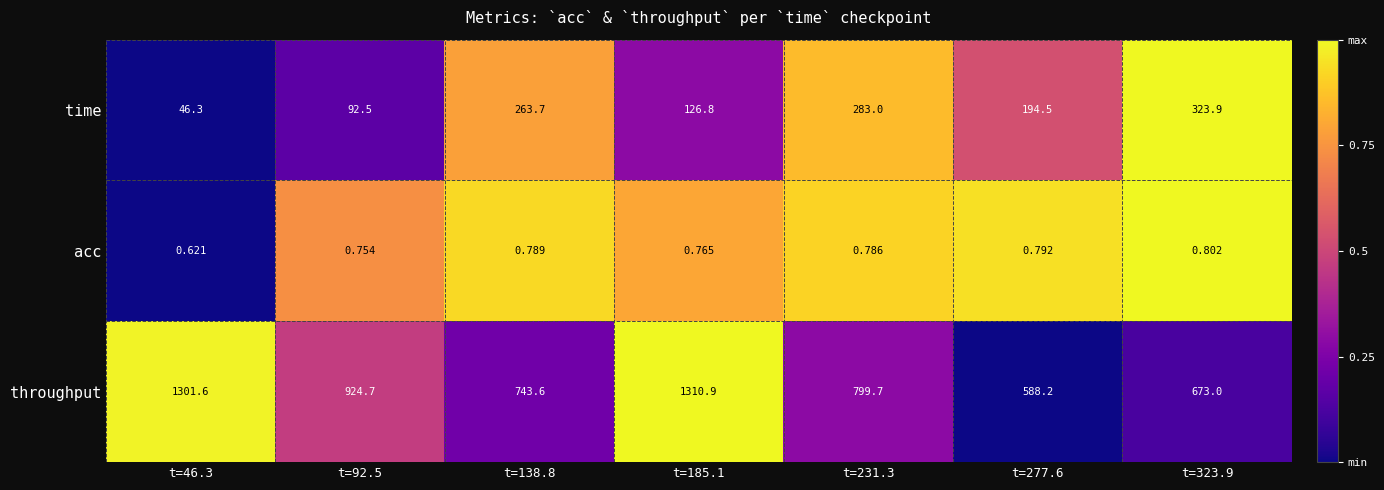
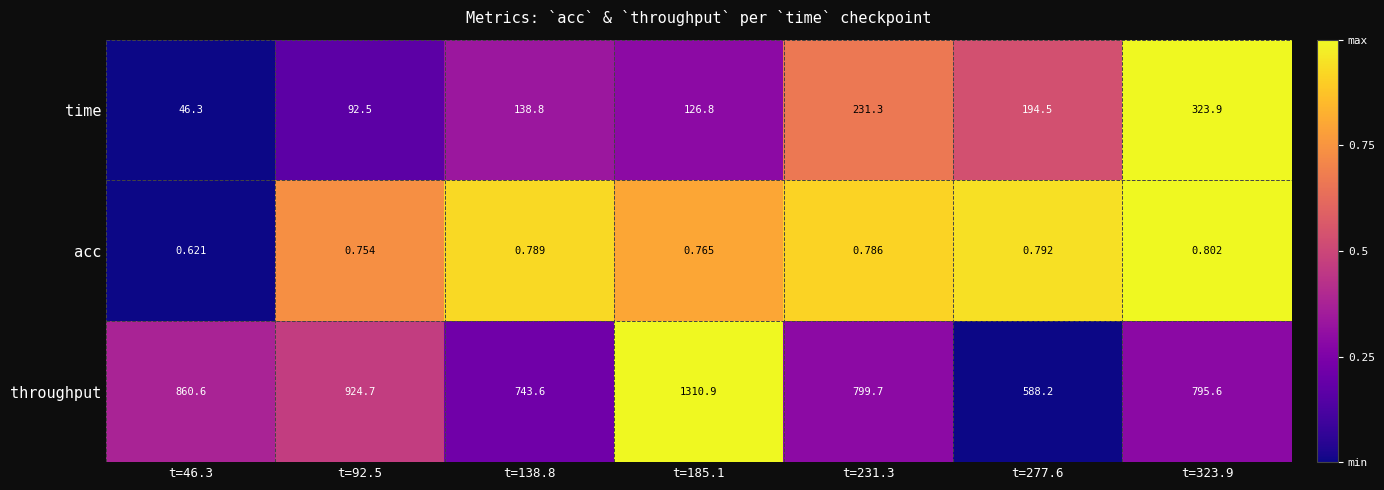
time, t=138.8: 263.7 -> 138.8
time, t=231.3: 283.0 -> 231.3
throughput, t=46.3: 1301.6 -> 860.6
throughput, t=323.9: 673.0 -> 795.6
